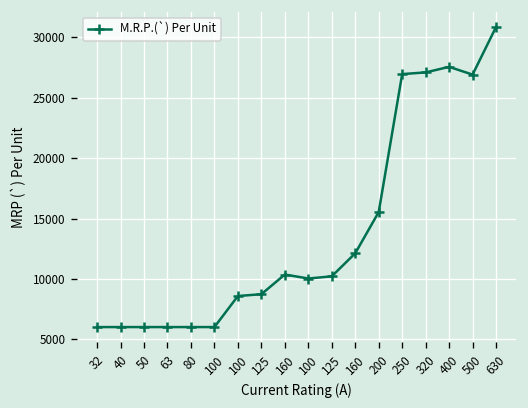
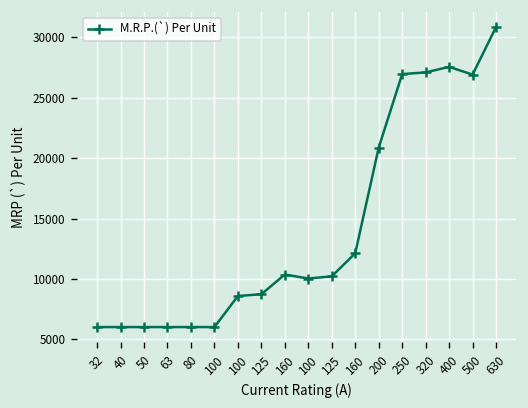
200: 15500 -> 20900
